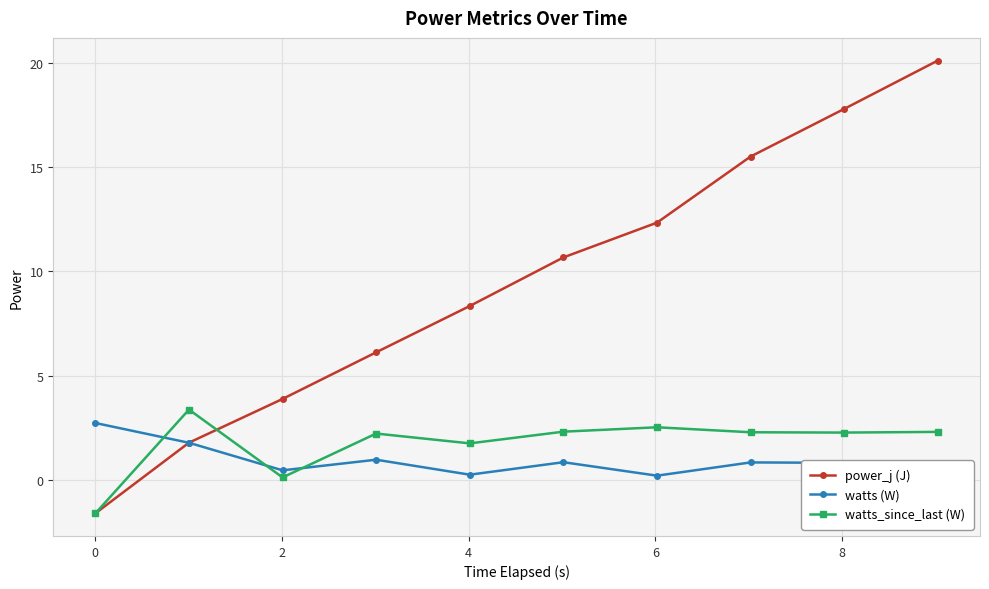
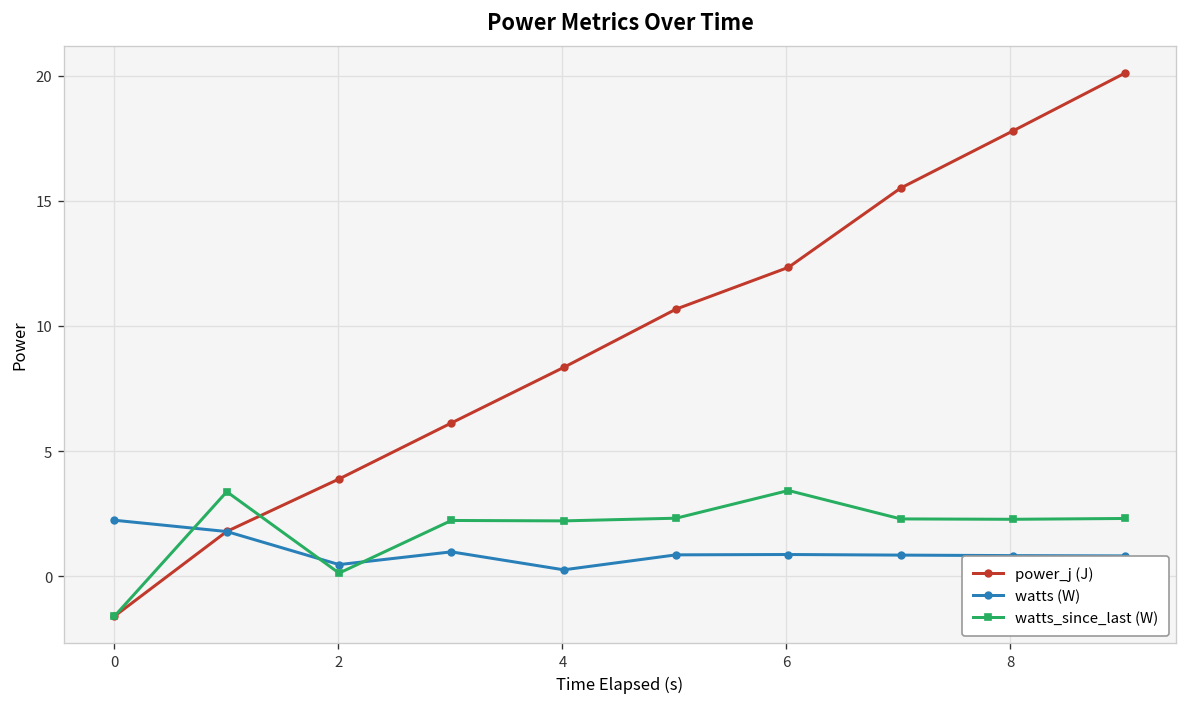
watts (W), 0: 2.7 -> 2.2
watts_since_last (W), 4: 1.8 -> 2.2
watts (W), 6: 0.2 -> 0.9
watts_since_last (W), 6: 2.5 -> 3.4
